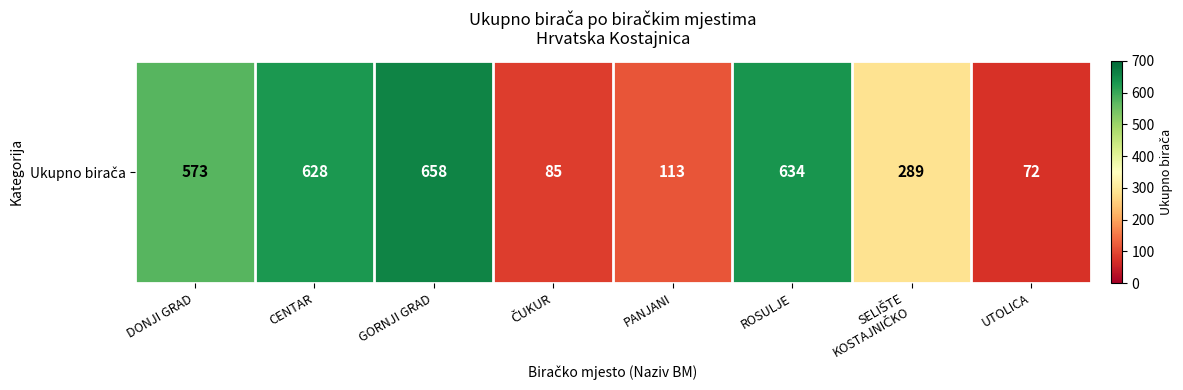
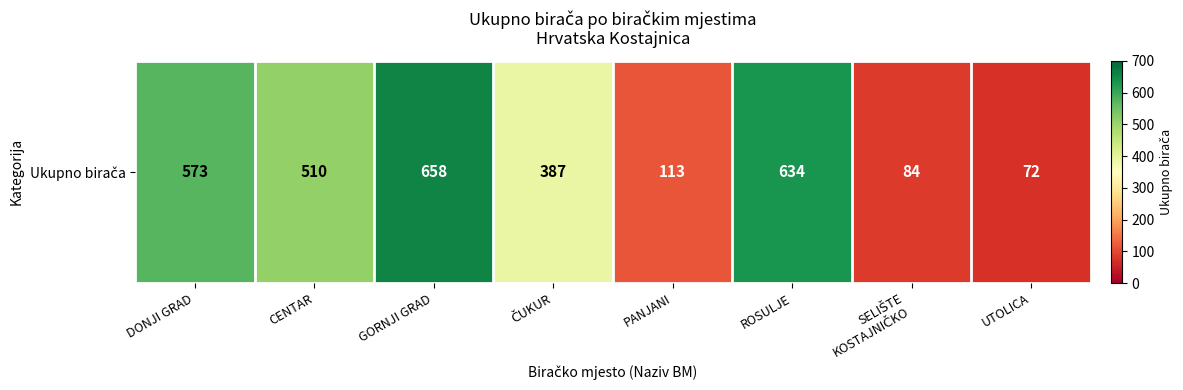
Ukupno birača, CENTAR: 628 -> 510
Ukupno birača, ČUKUR: 85 -> 387
Ukupno birača, SELIŠTE KOSTAJNIČKO: 289 -> 84
